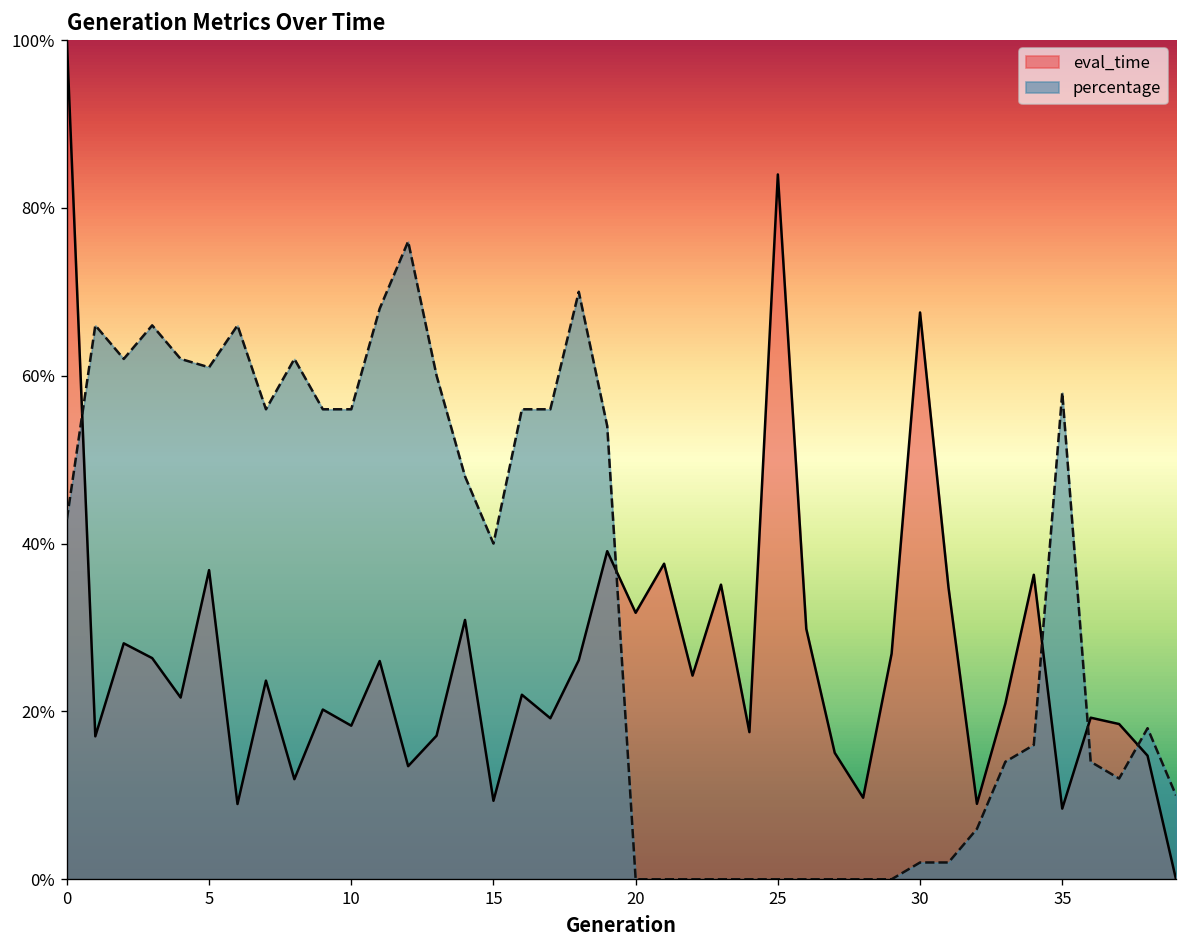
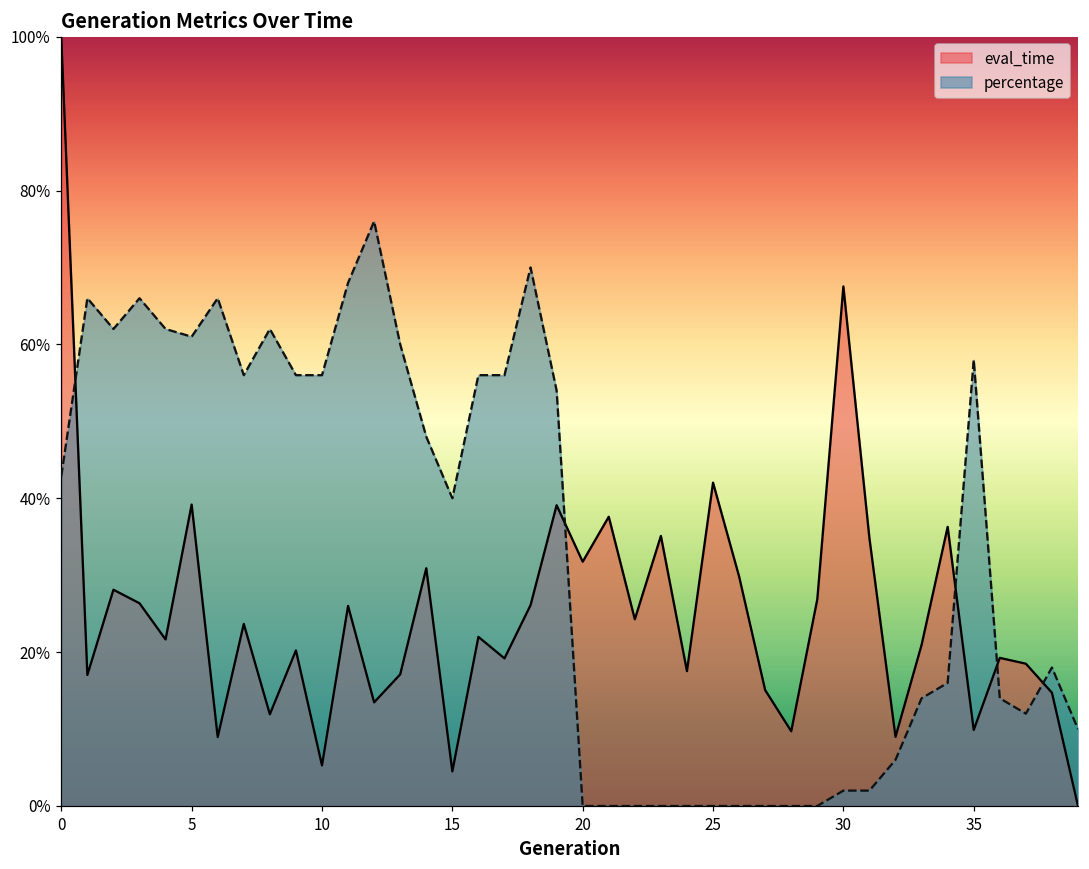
eval_time, 5: 37% -> 39%
eval_time, 10: 18% -> 5%
eval_time, 15: 9% -> 4%
eval_time, 25: 84% -> 42%
eval_time, 35: 8% -> 10%
